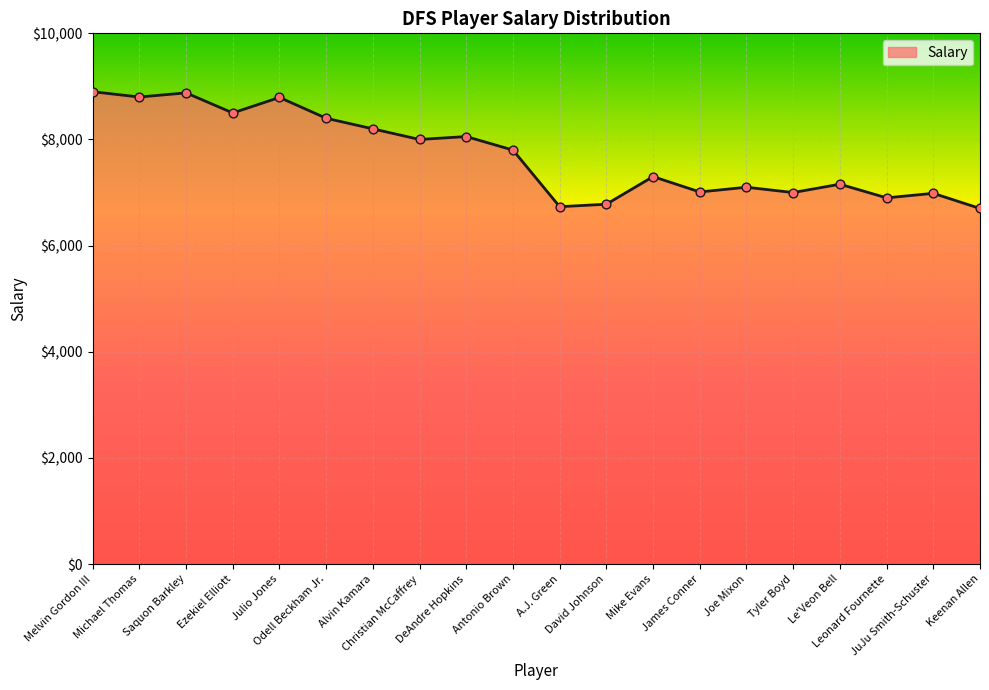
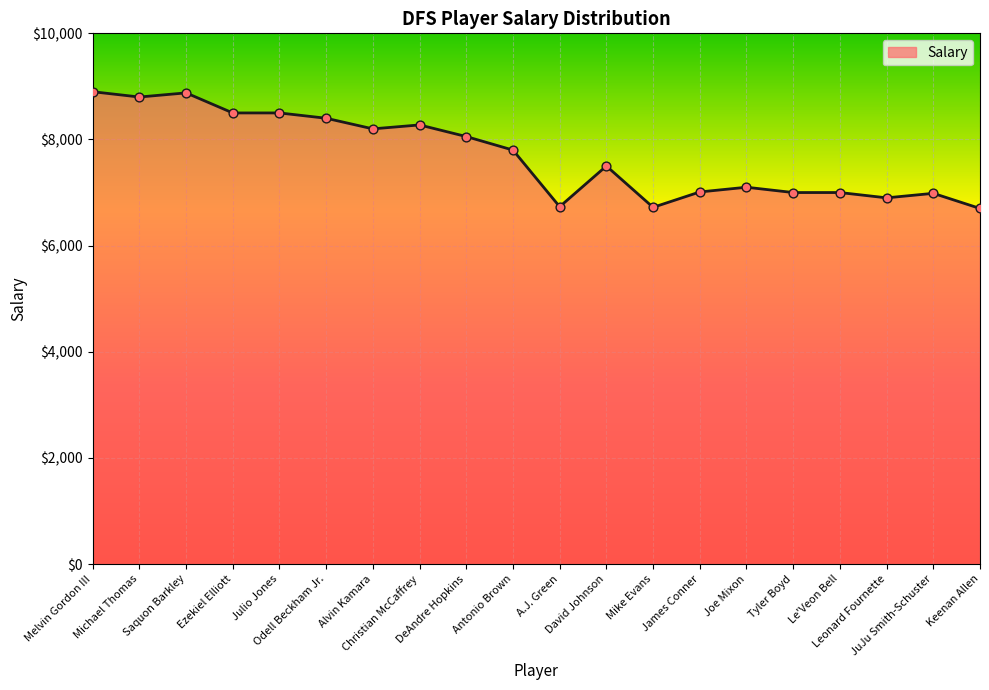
Julio Jones: $8,800 -> $8,500
Christian McCaffrey: $8,000 -> $8,300
David Johnson: $6,800 -> $7,500
Mike Evans: $7,300 -> $6,700
Le'Veon Bell: $7,200 -> $7,000
